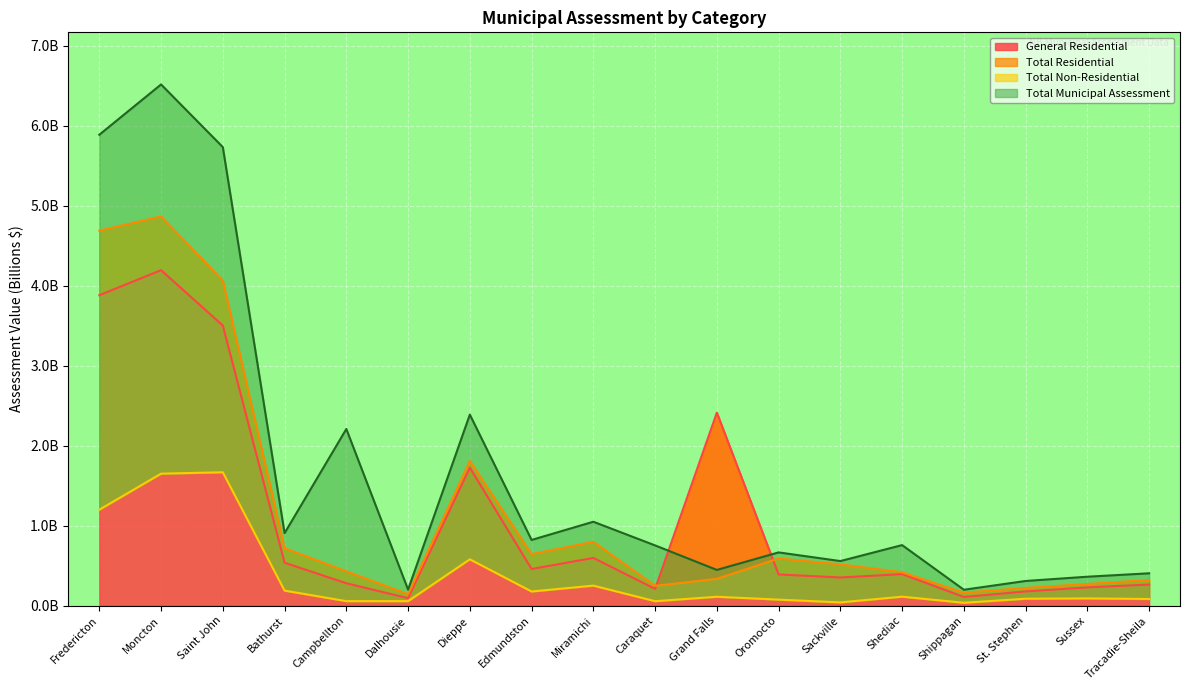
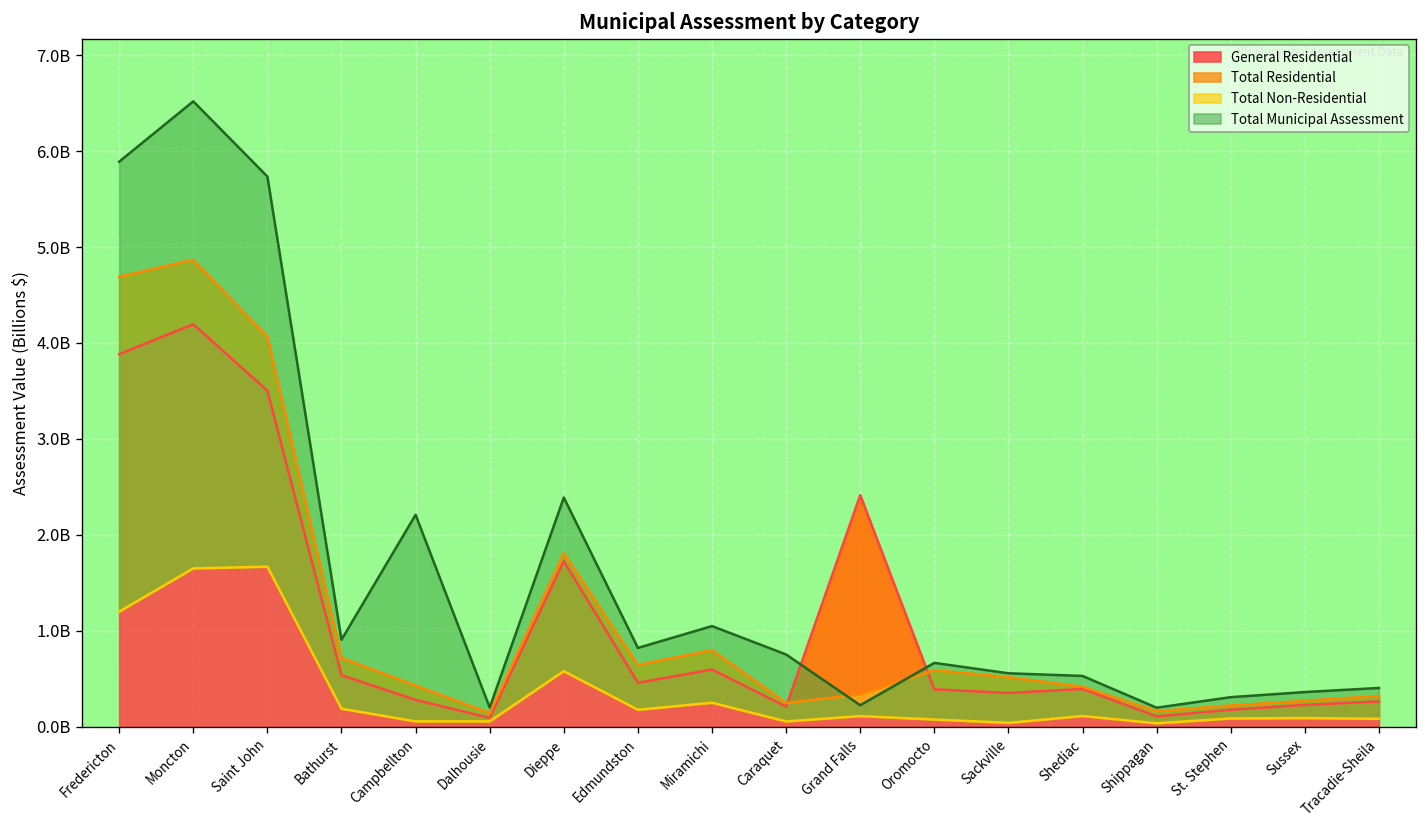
Total Municipal Assessment, Grand Falls: 400000000 -> 200000000
Total Municipal Assessment, Shediac: 800000000 -> 500000000
